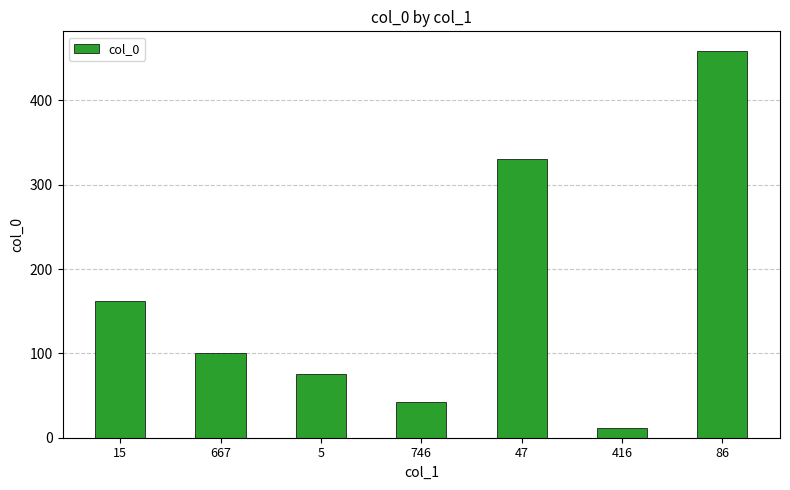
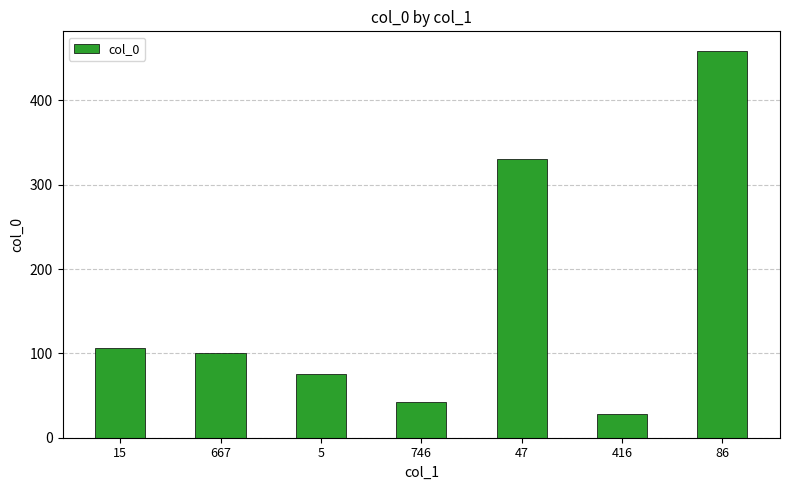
15: 160 -> 110
416: 10 -> 30
